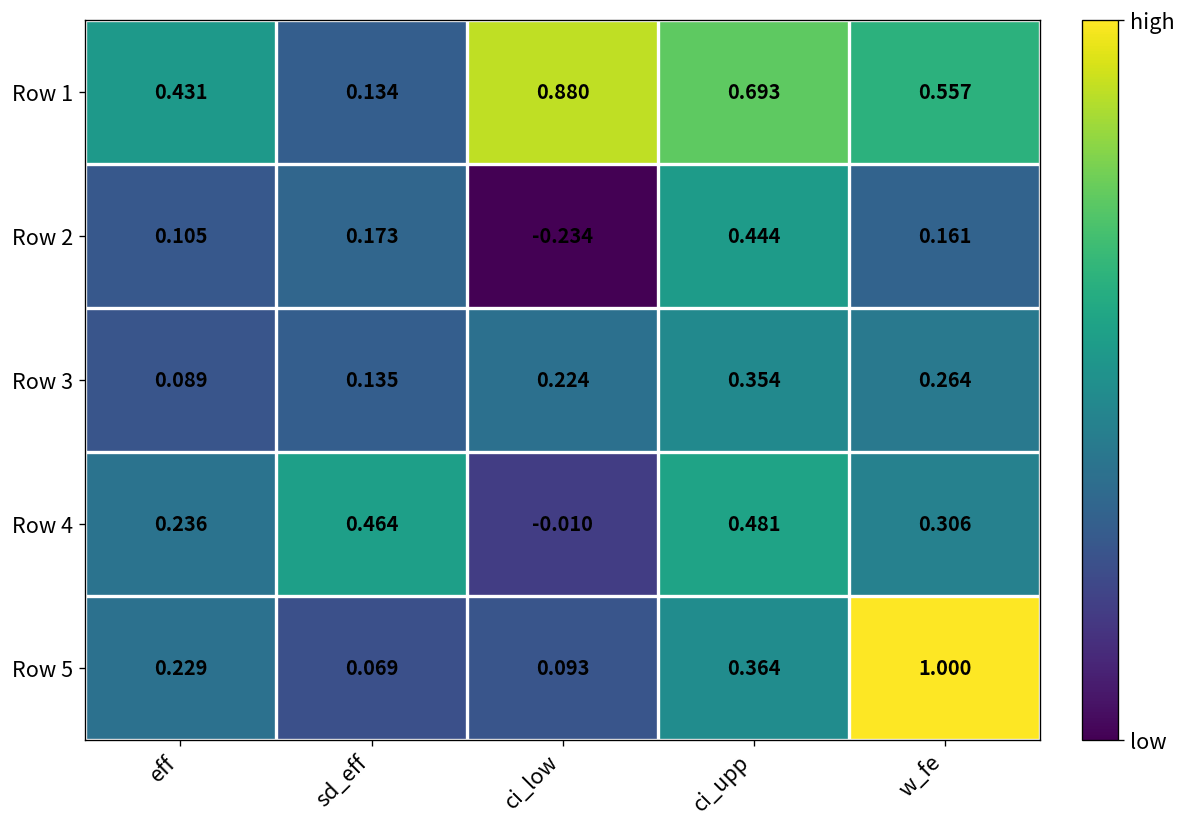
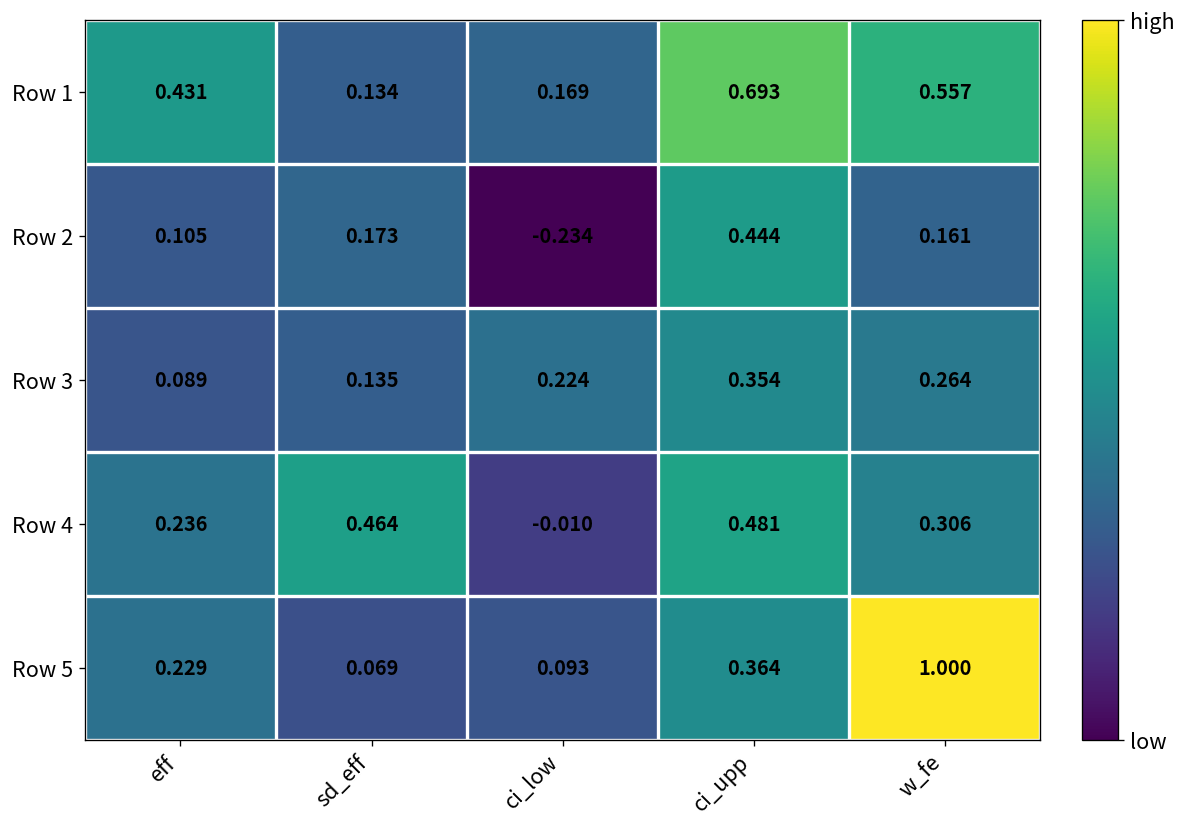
Row 1, ci_low: 0.880 -> 0.169
